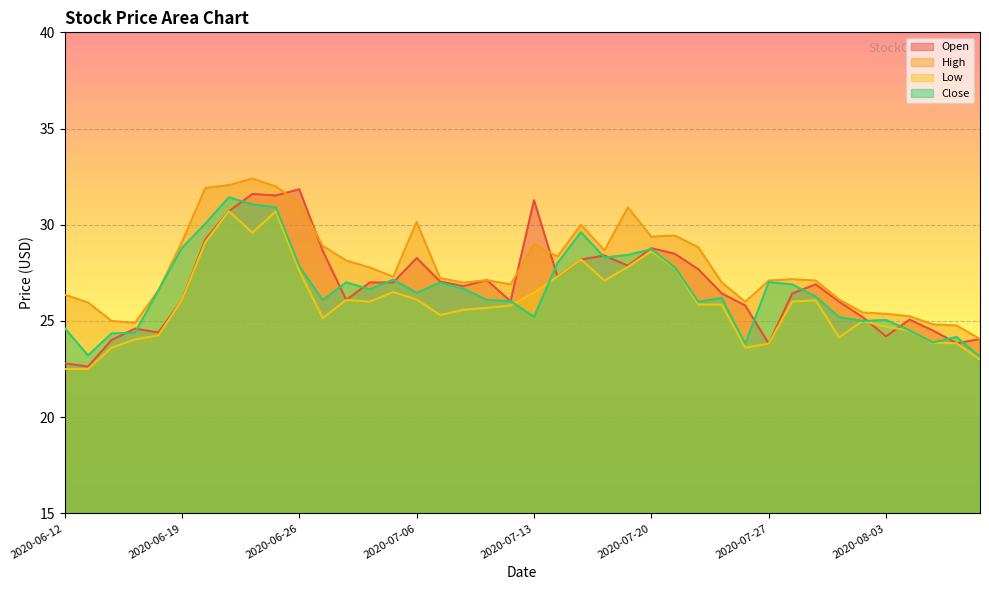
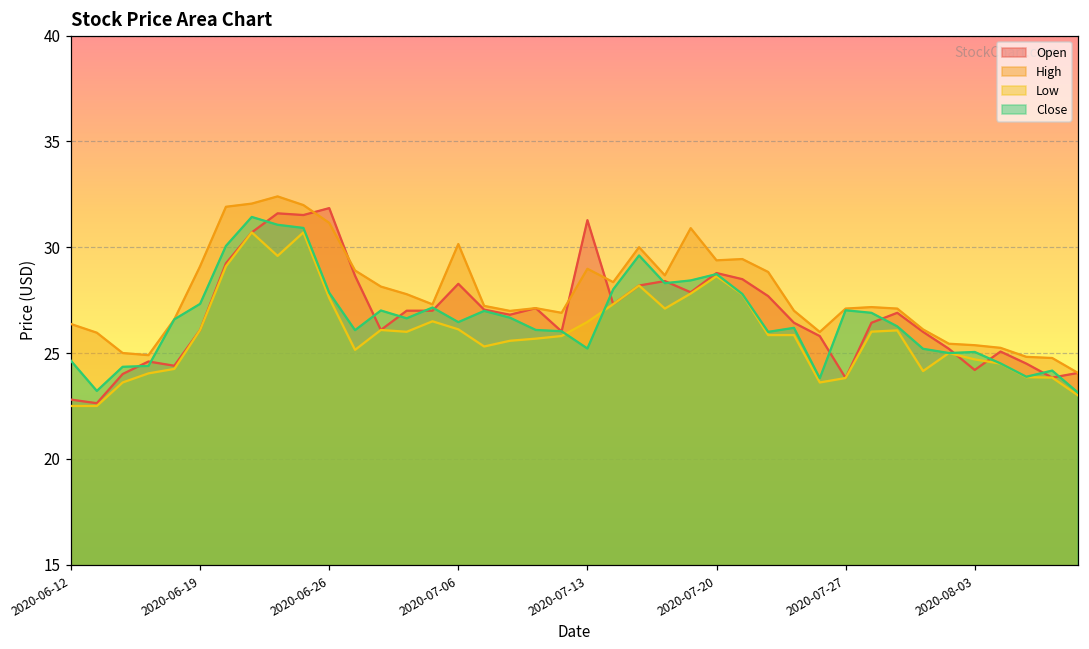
Close, 2020-06-19: 28.8 -> 27.3
